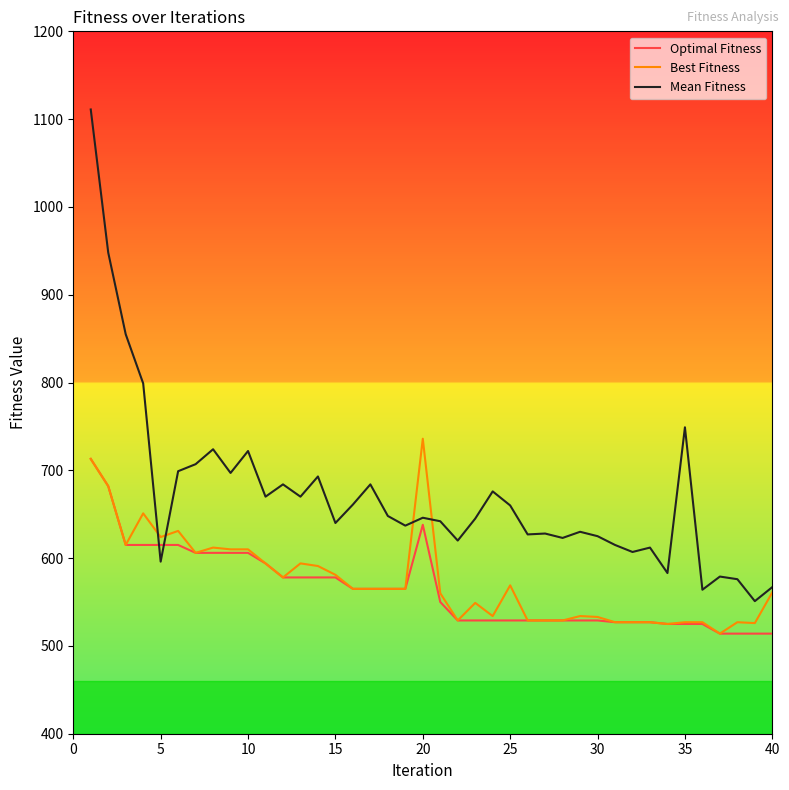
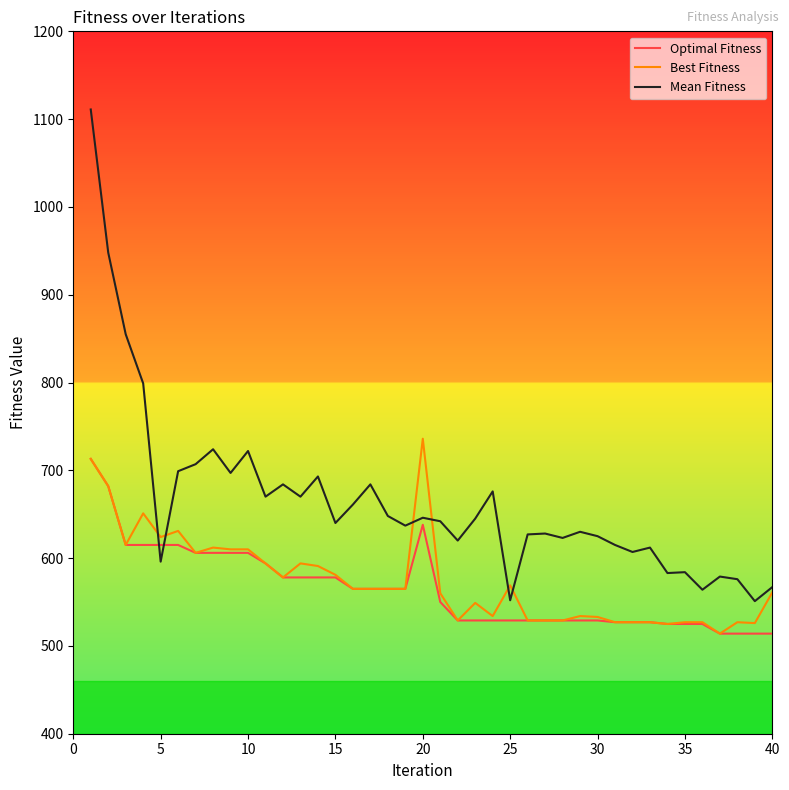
Mean Fitness, 25: 660 -> 550
Mean Fitness, 35: 750 -> 580
